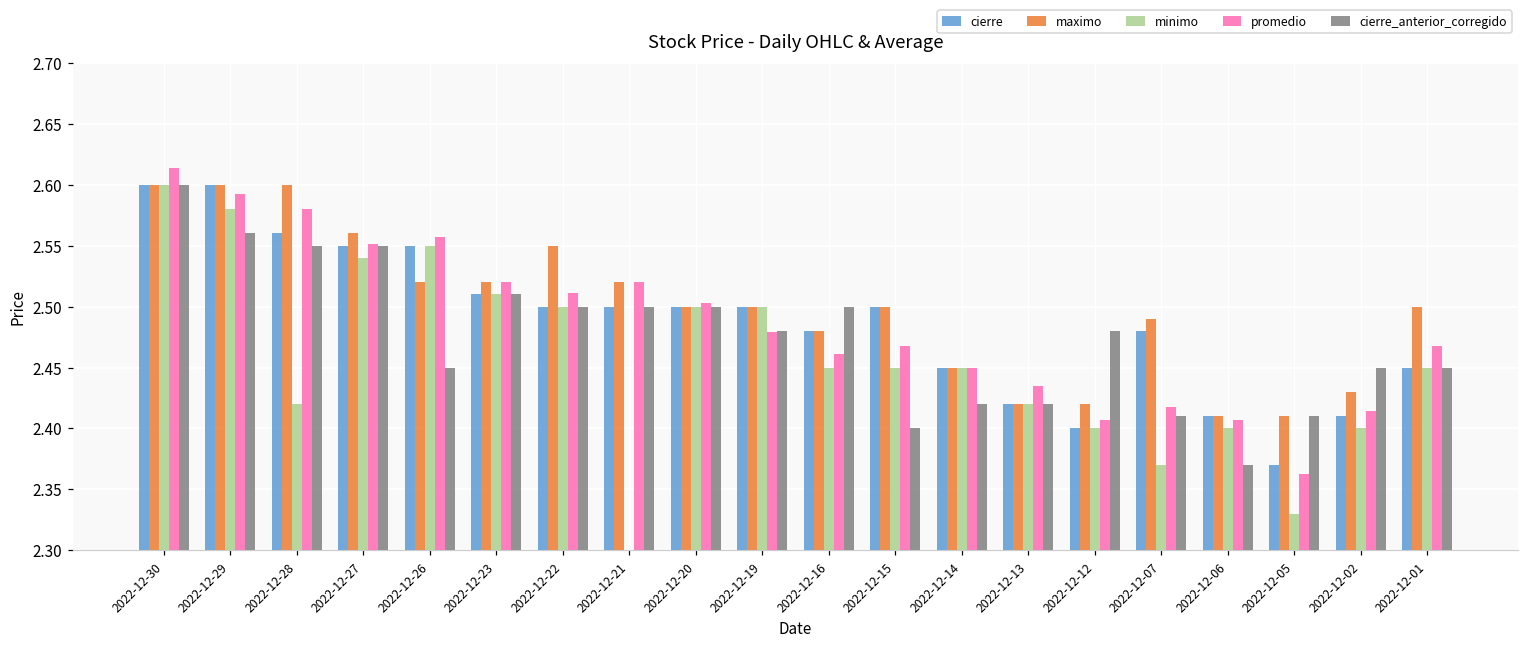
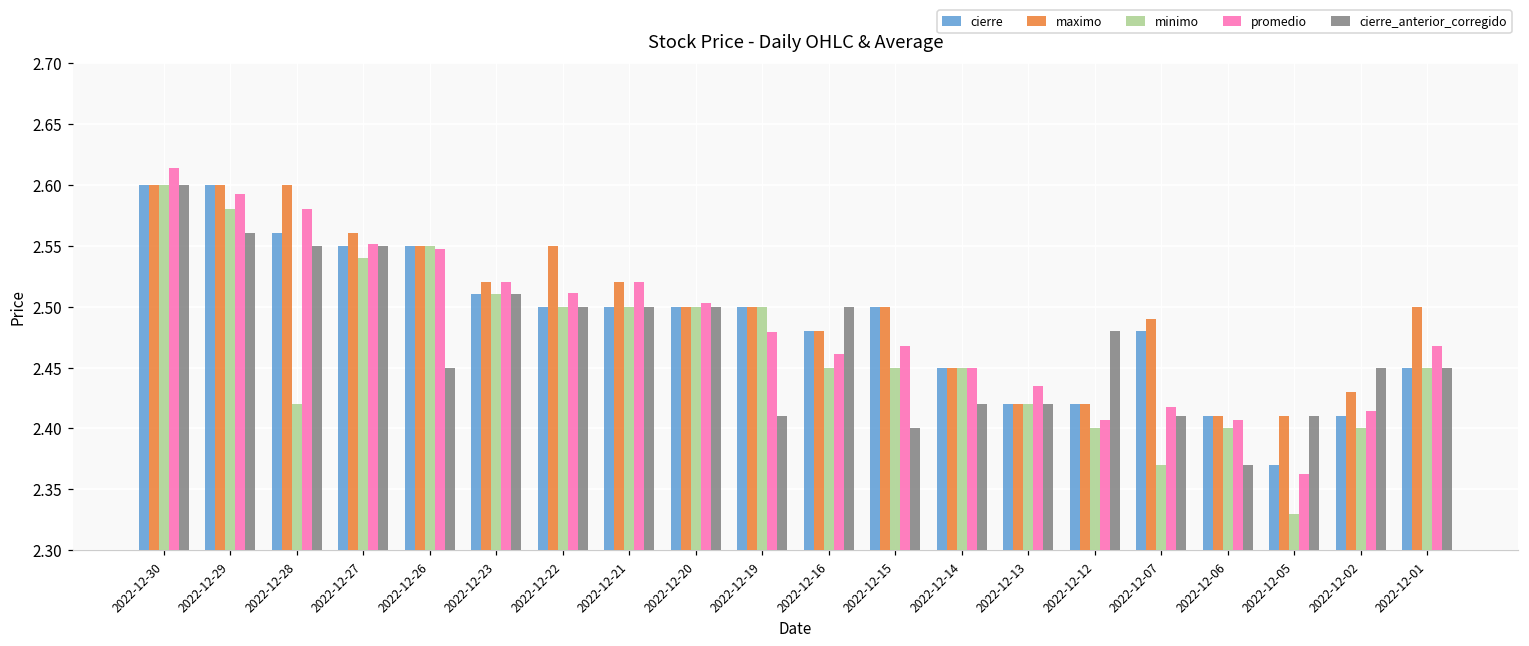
maximo, 2022-12-26: 2.52 -> 2.55
promedio, 2022-12-26: 2.557 -> 2.547
minimo, 2022-12-21: 2.3 -> 2.5
cierre_anterior_corregido, 2022-12-19: 2.48 -> 2.41
cierre, 2022-12-12: 2.40 -> 2.42
